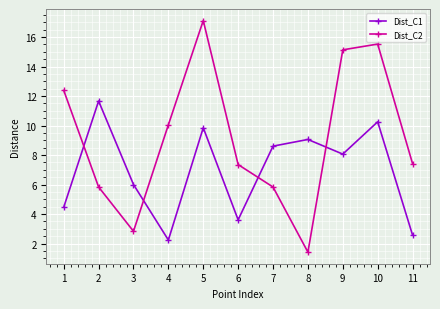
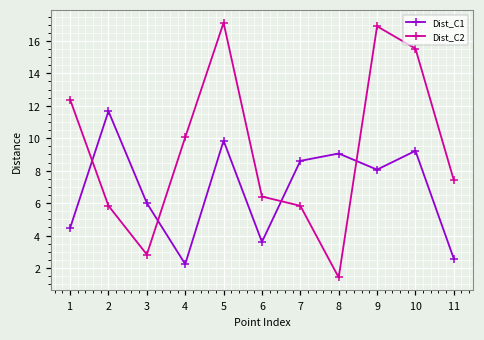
Dist_C2, 6: 7.4 -> 6.4
Dist_C2, 9: 15.1 -> 16.9
Dist_C1, 10: 10.3 -> 9.2
